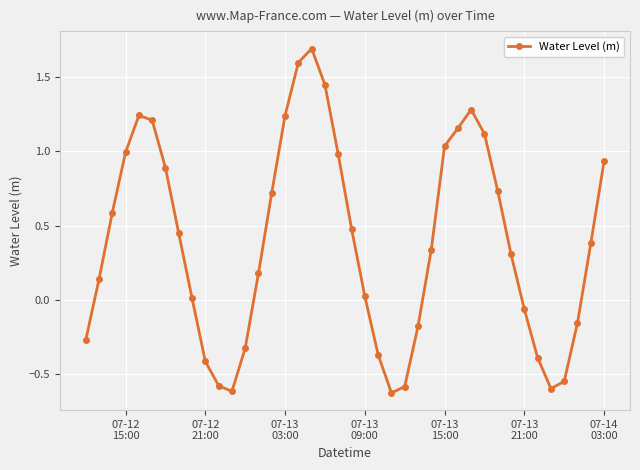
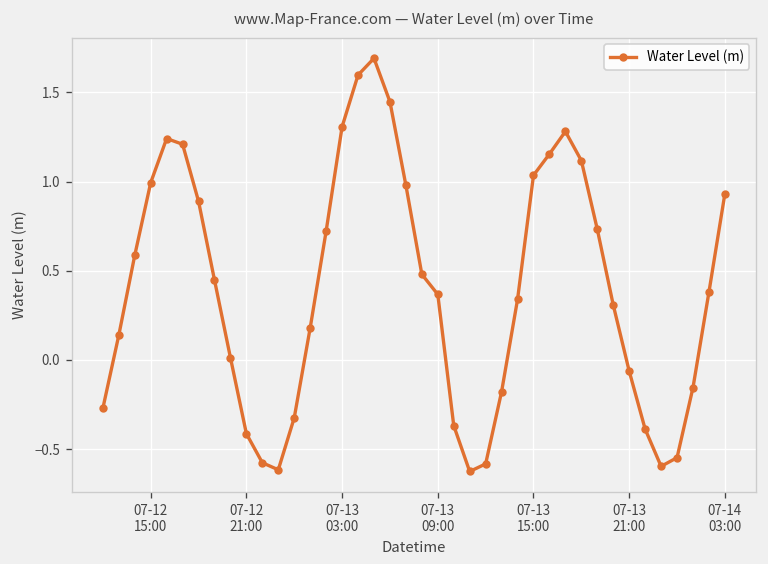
07-13 03:00: 1.24 -> 1.31
07-13 09:00: 0.02 -> 0.37
